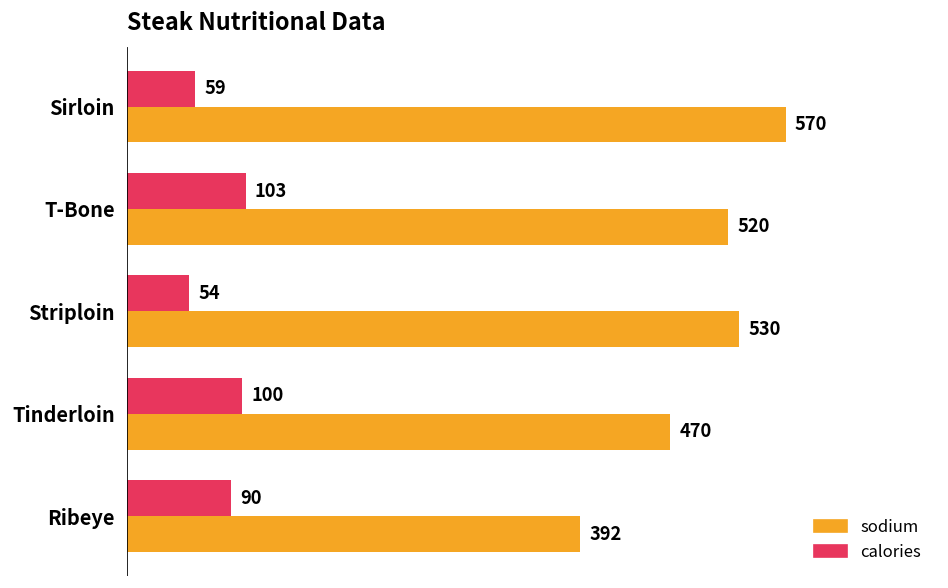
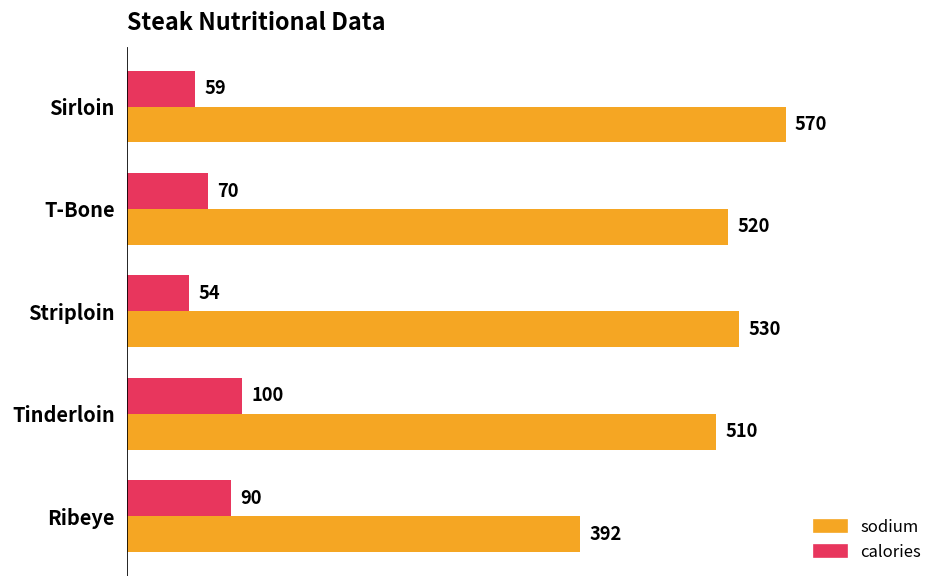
calories, T-Bone: 103 -> 70
sodium, Tinderloin: 470 -> 510
